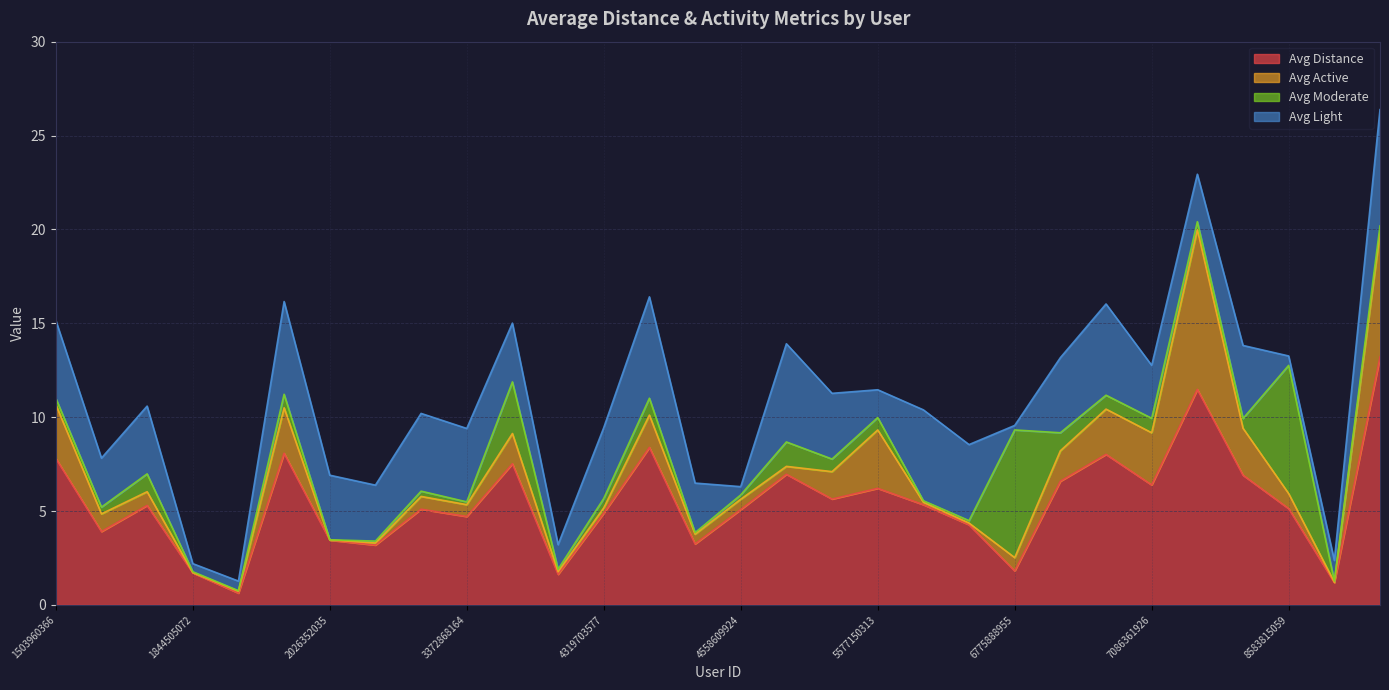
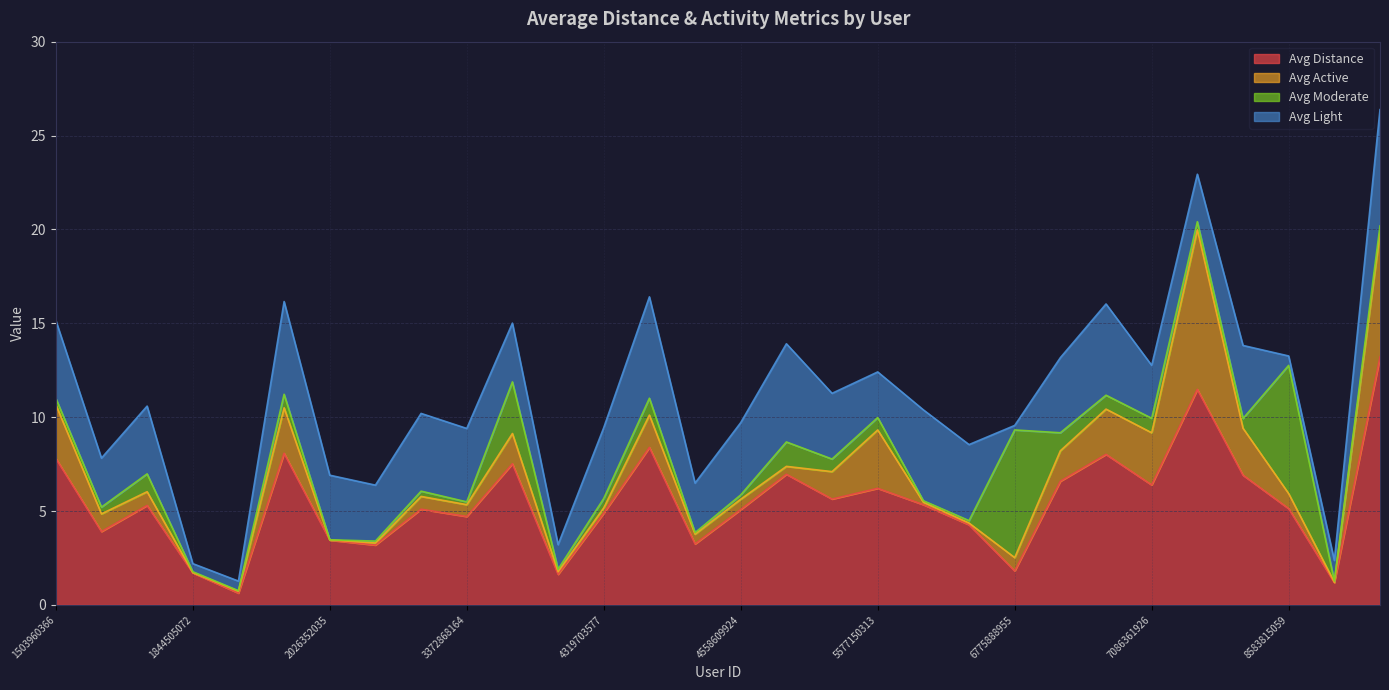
Avg Light, 4558609924: 0.4 -> 3.9
Avg Light, 5577150313: 1.5 -> 2.4
